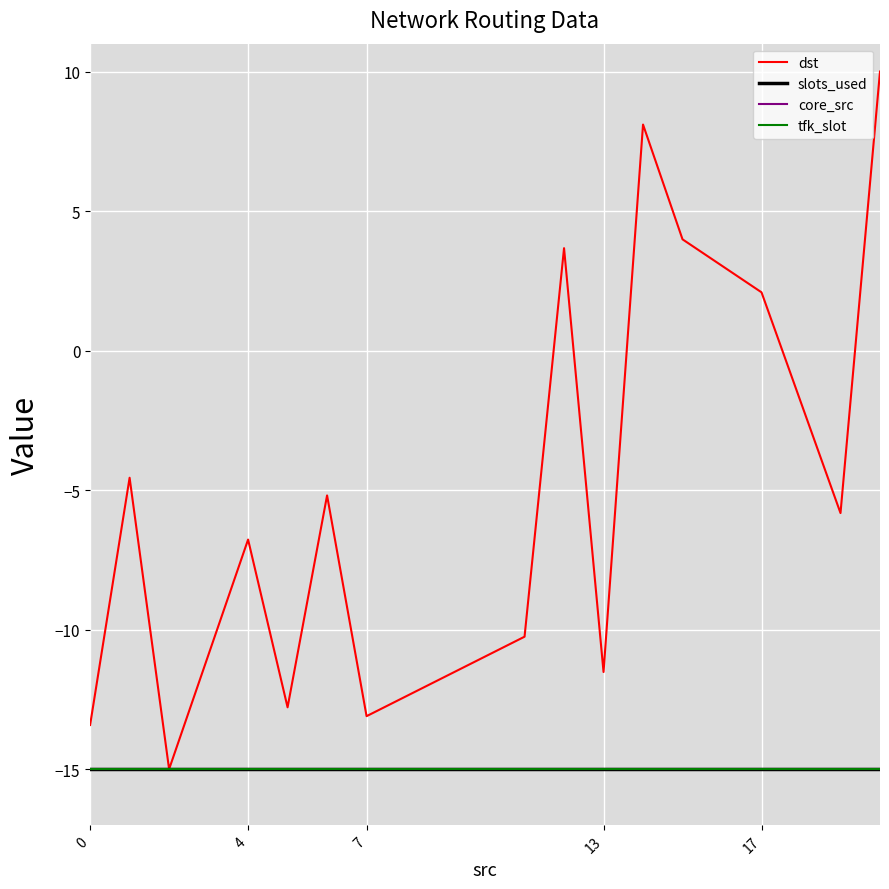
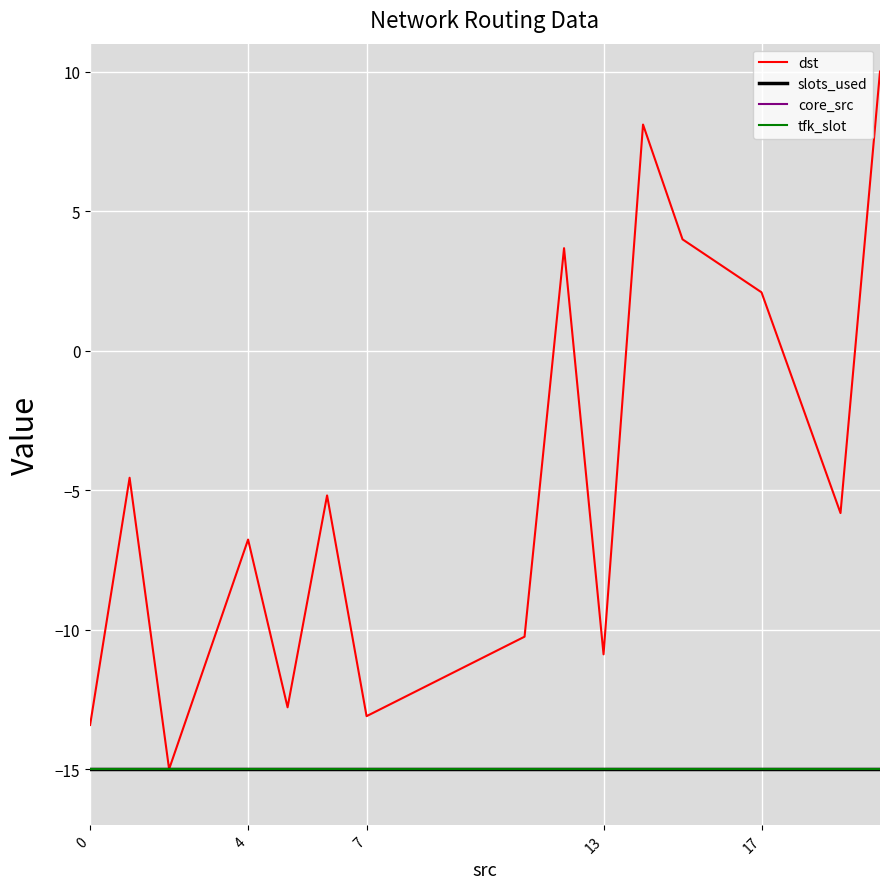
dst, 13: -11.5 -> -10.9
